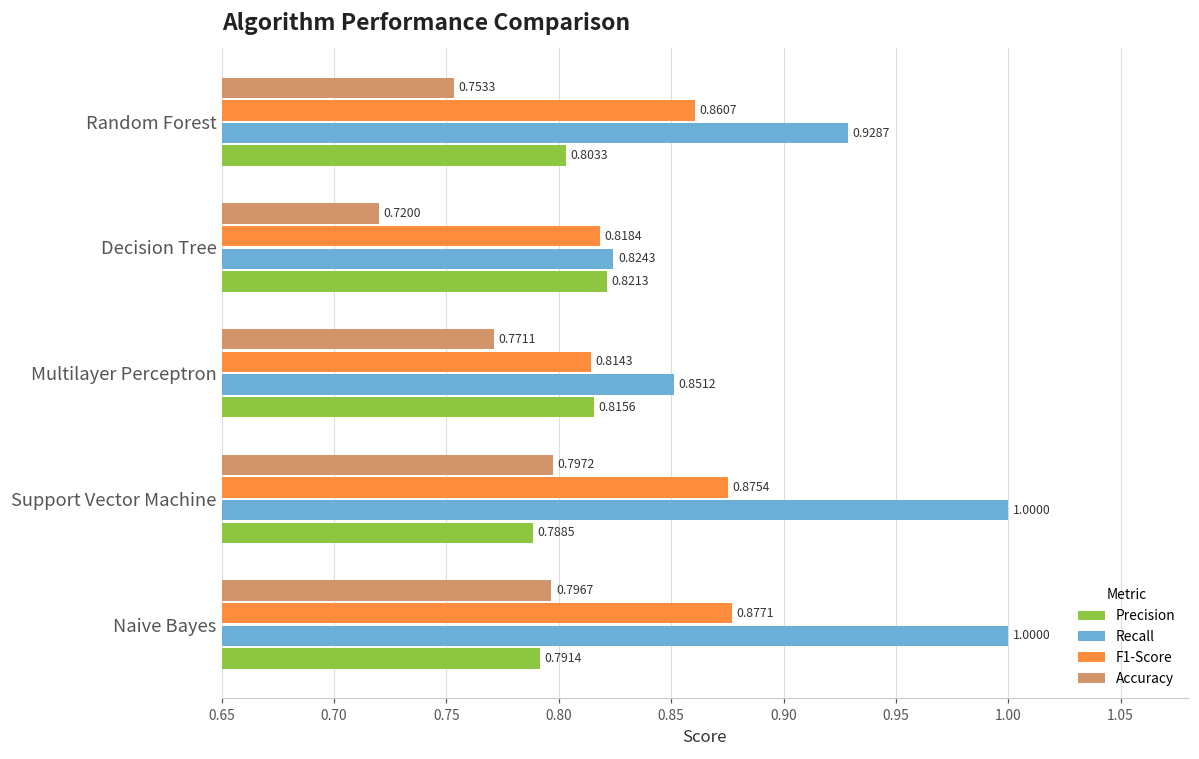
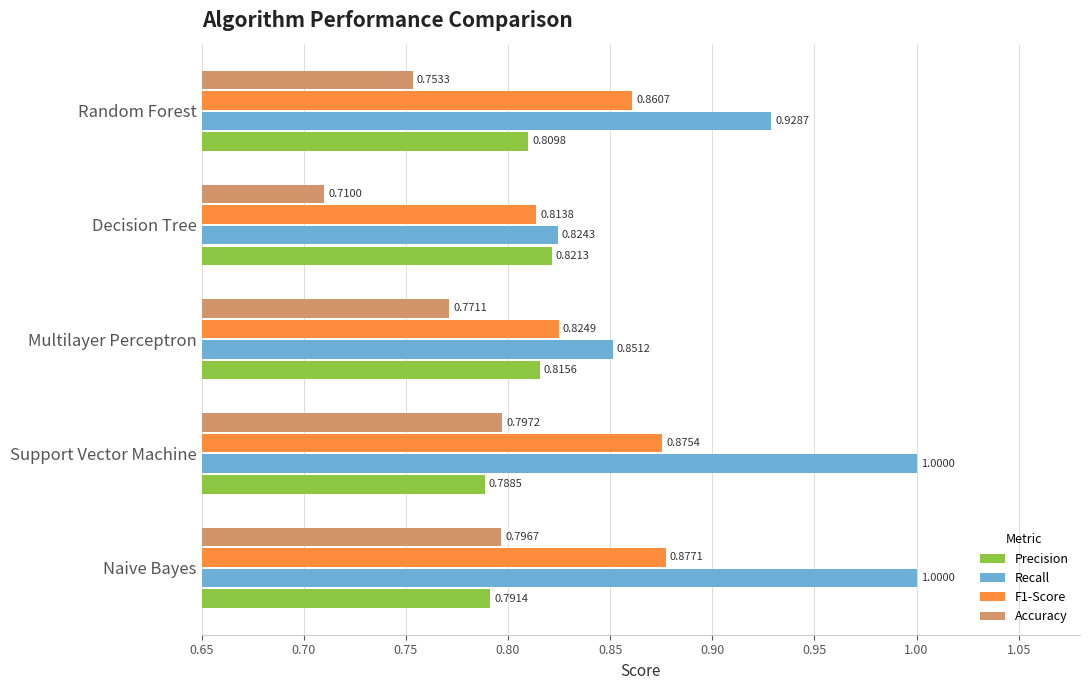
Precision, Random Forest: 0.8033 -> 0.8098
Accuracy, Decision Tree: 0.7200 -> 0.7100
F1-Score, Decision Tree: 0.8184 -> 0.8138
F1-Score, Multilayer Perceptron: 0.8143 -> 0.8249
